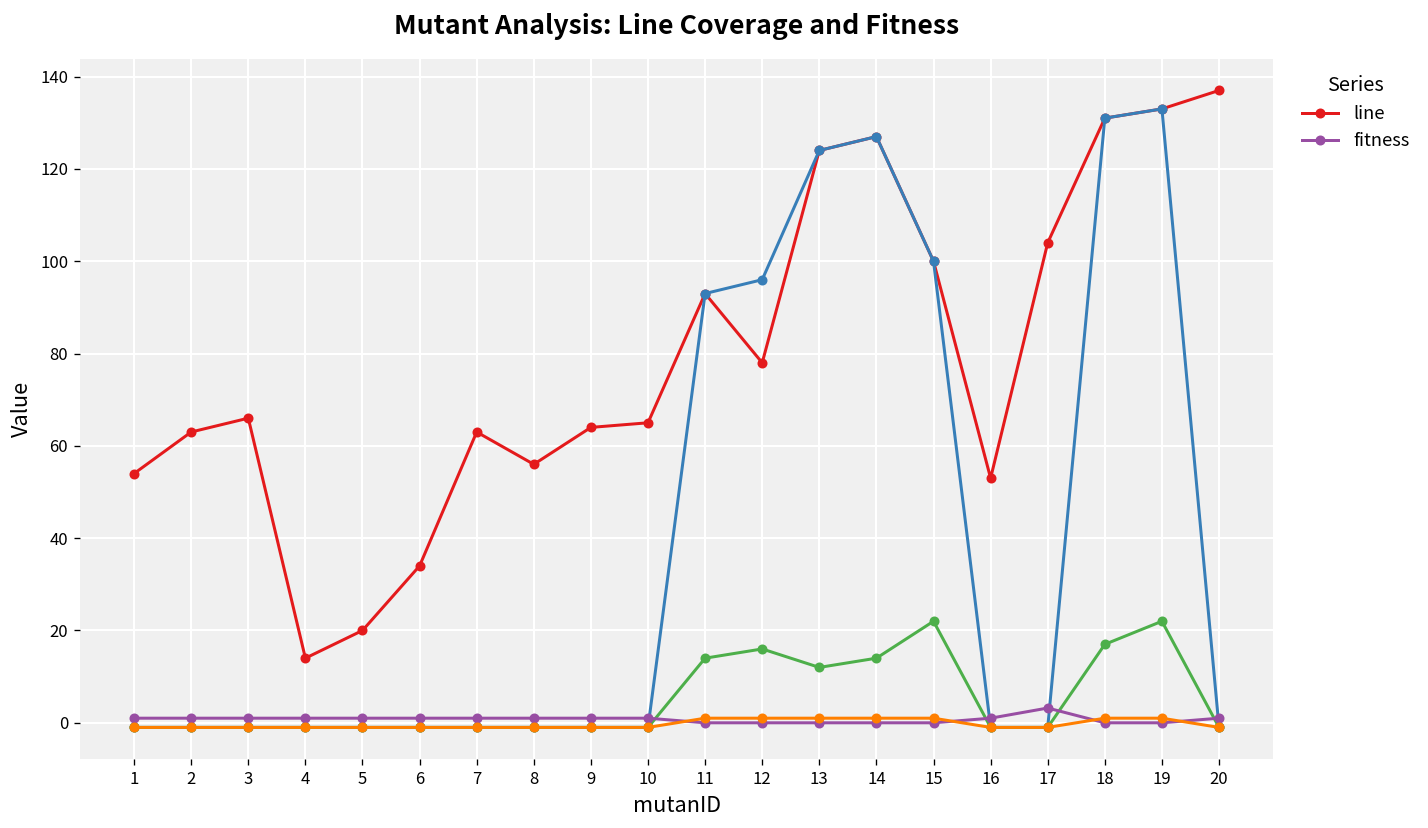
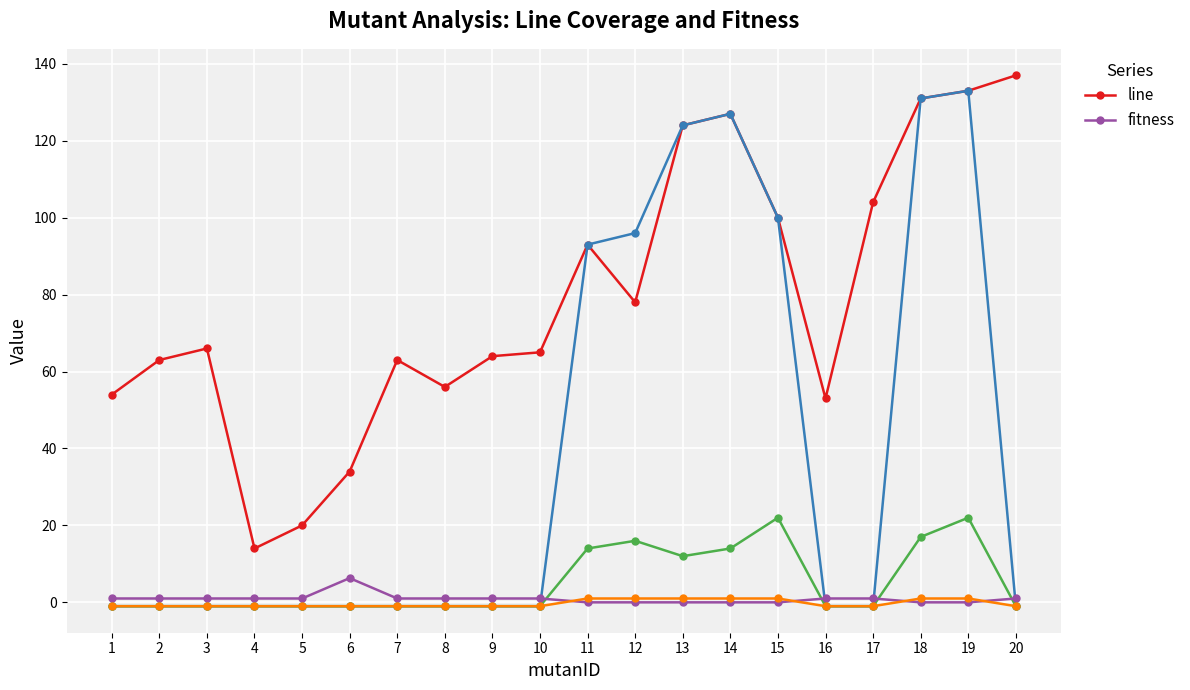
fitness, 6: 1 -> 6
fitness, 17: 3 -> 1
